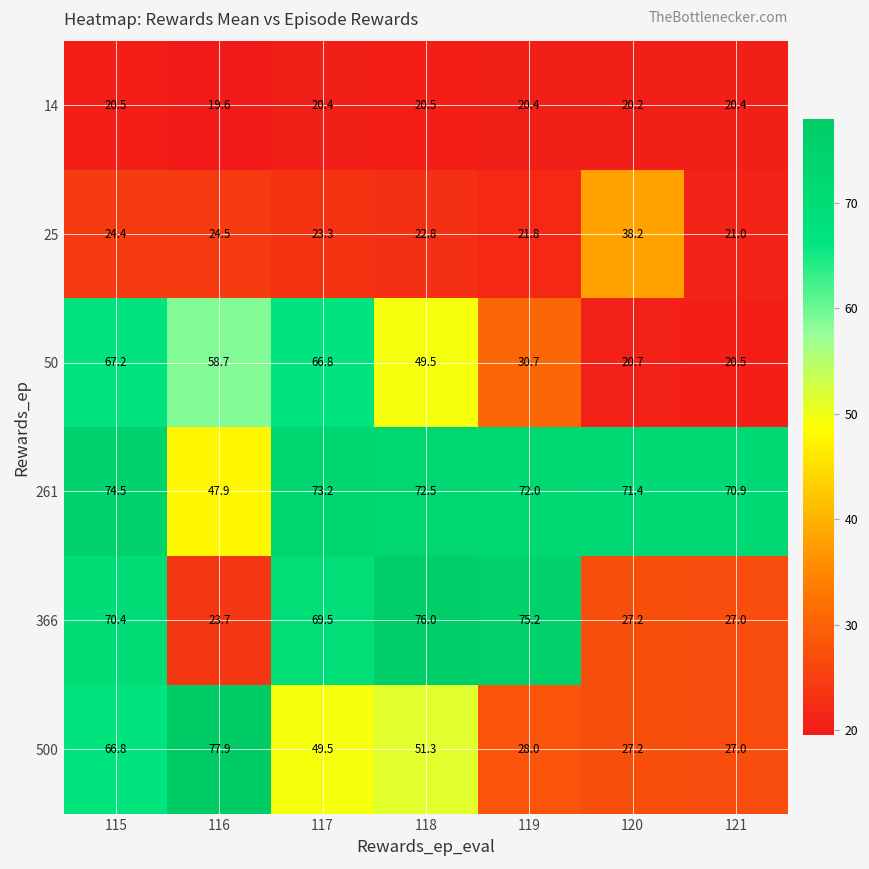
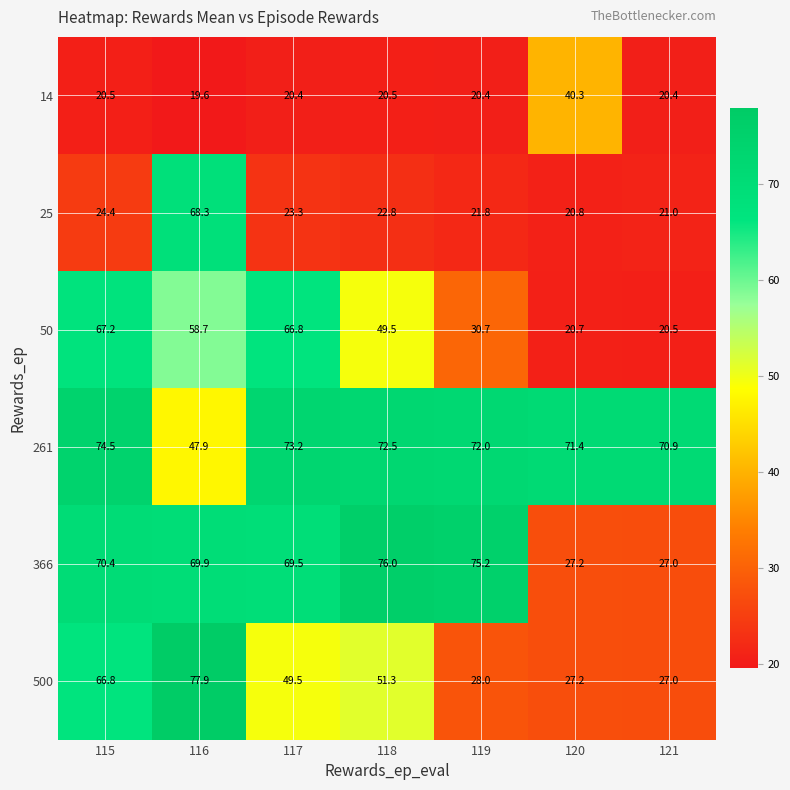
14, 120: 20.2 -> 40.3
25, 116: 24.5 -> 68.3
25, 120: 38.2 -> 20.8
366, 116: 23.7 -> 69.9
